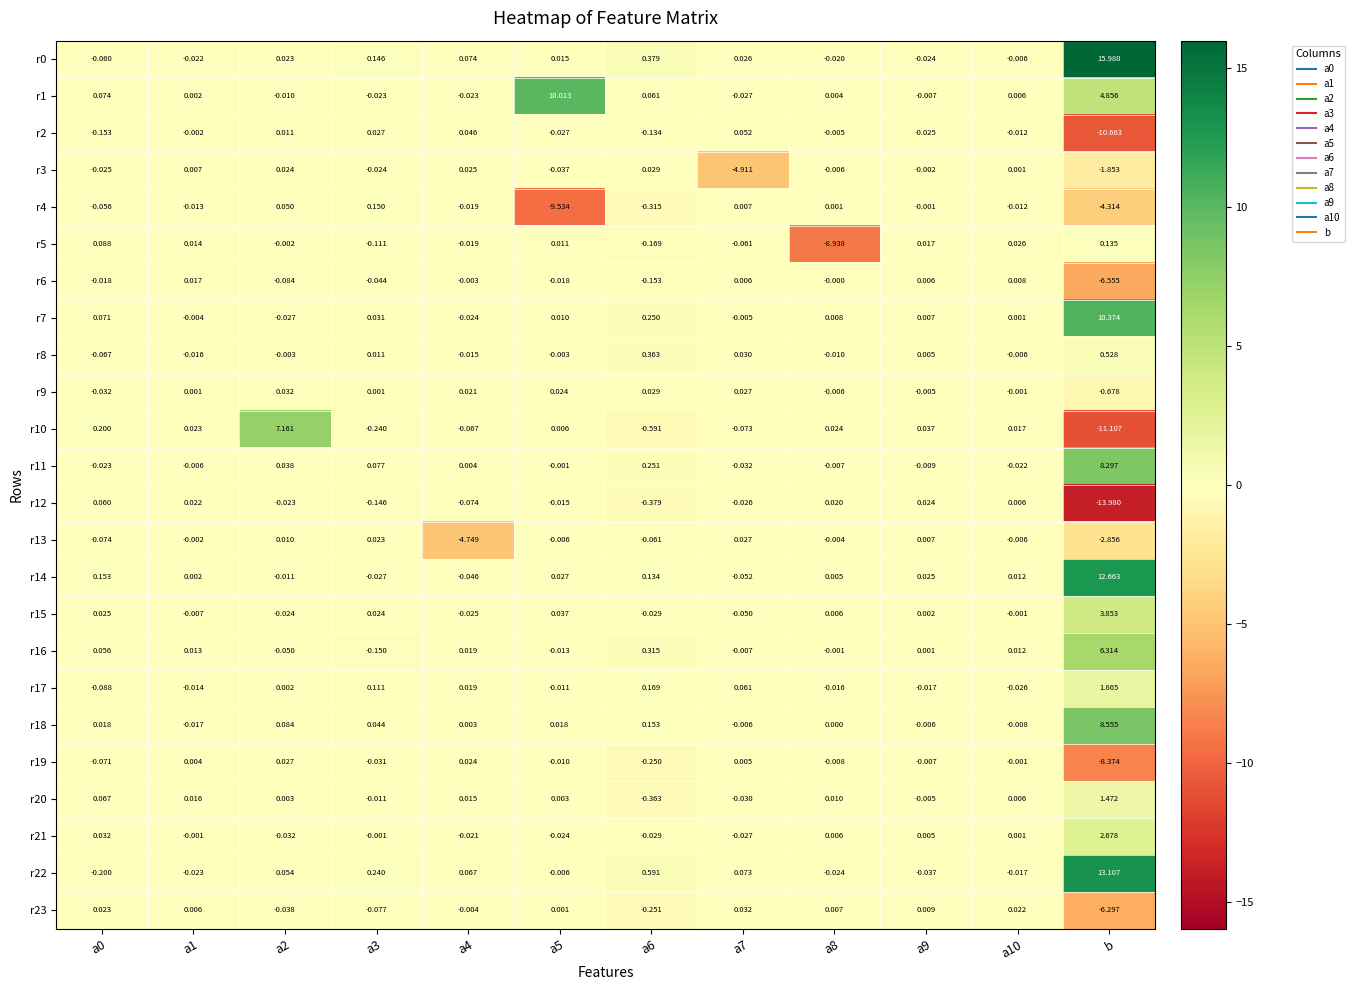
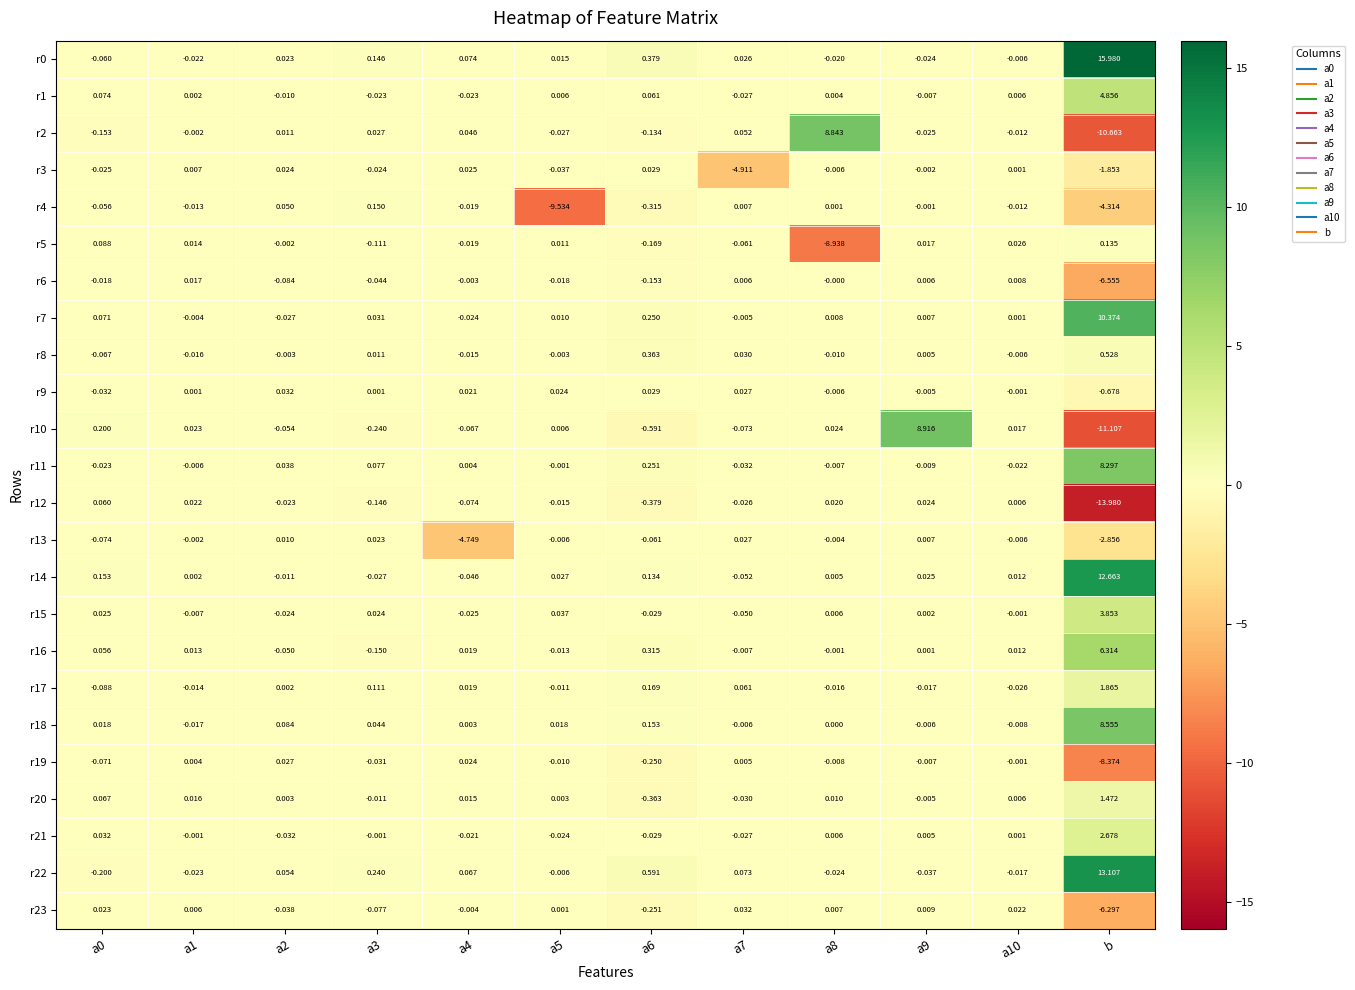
r1, a5: 10.013 -> 0.006
r2, a8: -0.005 -> 8.843
r10, a2: 7.161 -> -0.054
r10, a9: 0.037 -> 8.916
